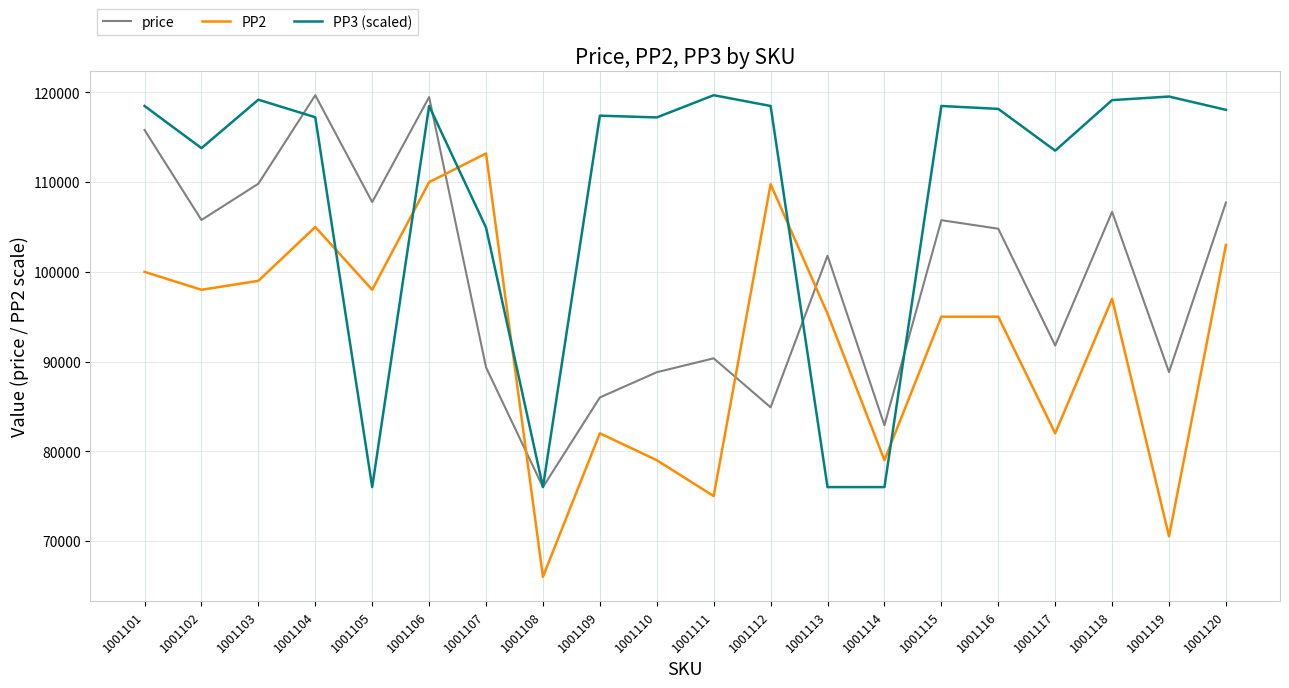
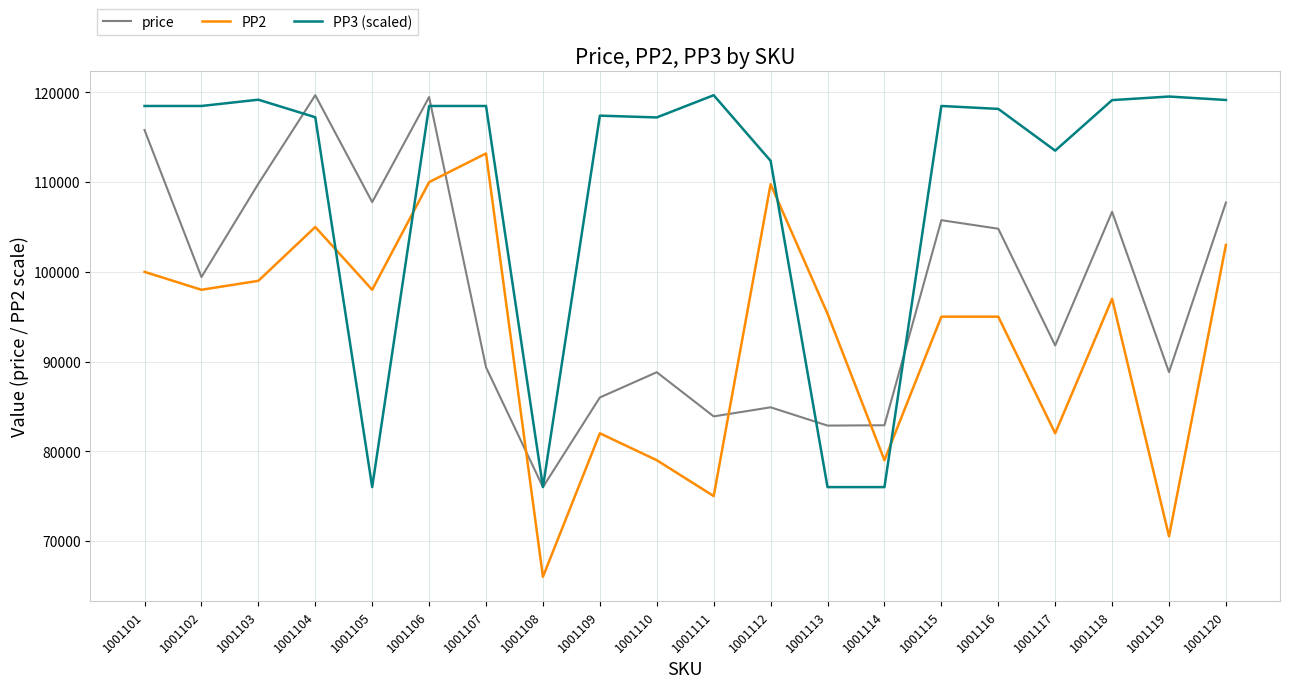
price, 1001102: 106000 -> 99000
PP3 (scaled), 1001102: 114000 -> 118000
PP3 (scaled), 1001107: 105000 -> 118000
price, 1001111: 90000 -> 84000
PP3 (scaled), 1001112: 118000 -> 112000
price, 1001113: 102000 -> 83000
PP3 (scaled), 1001120: 118000 -> 119000
